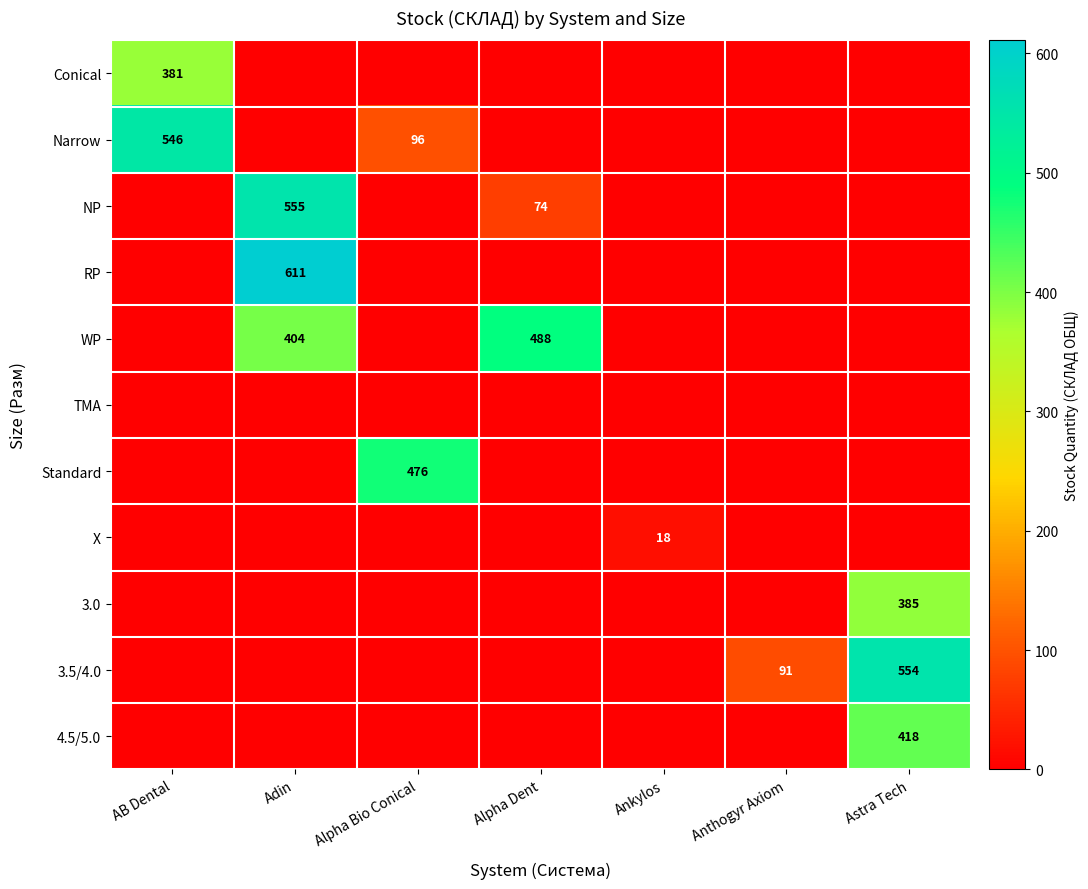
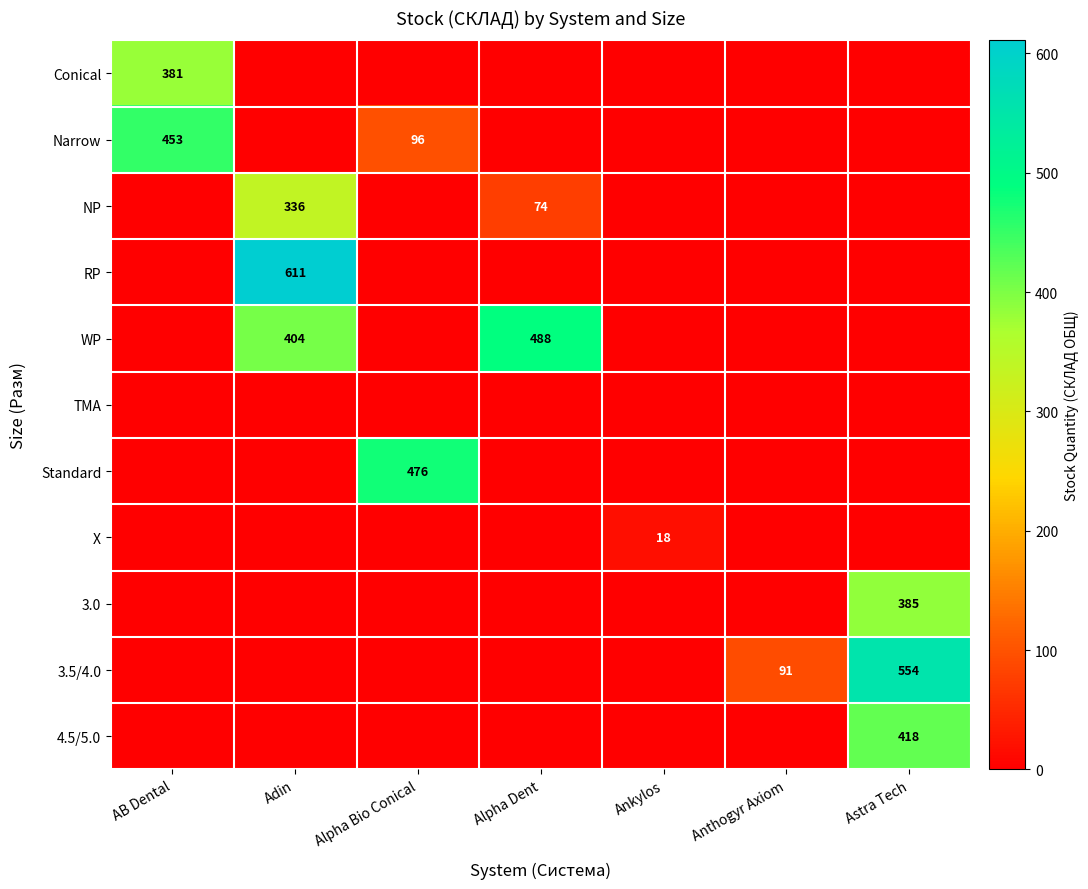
Narrow, AB Dental: 546 -> 453
NP, Adin: 555 -> 336
